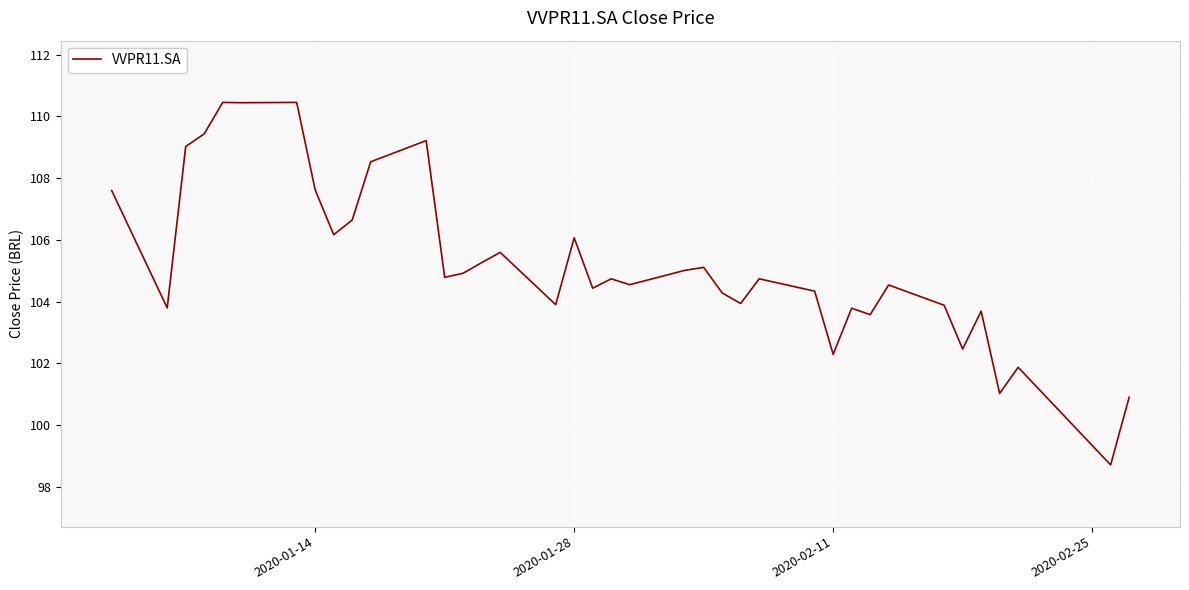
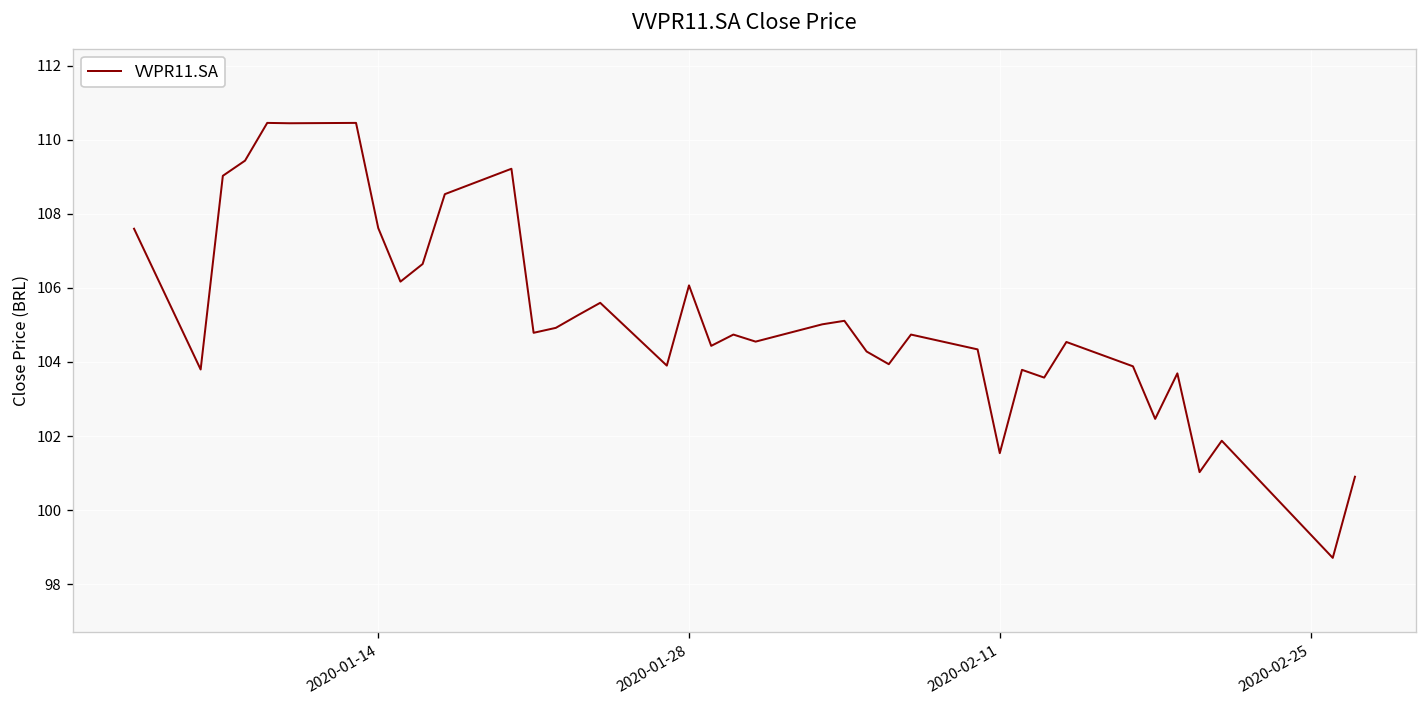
2020-02-11: 102.3 -> 101.5
